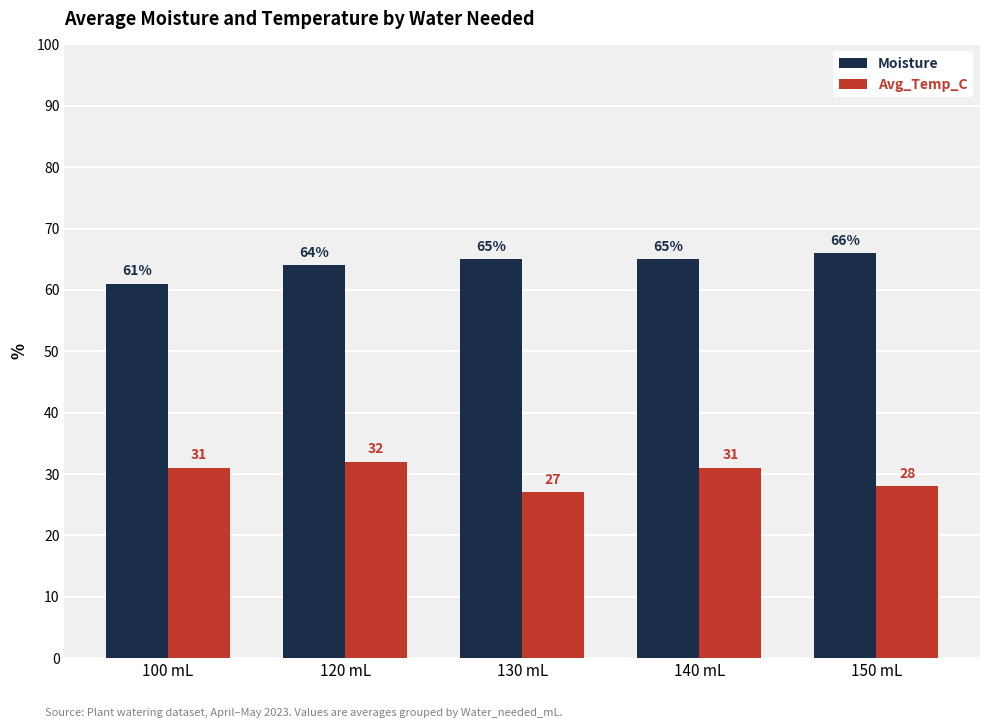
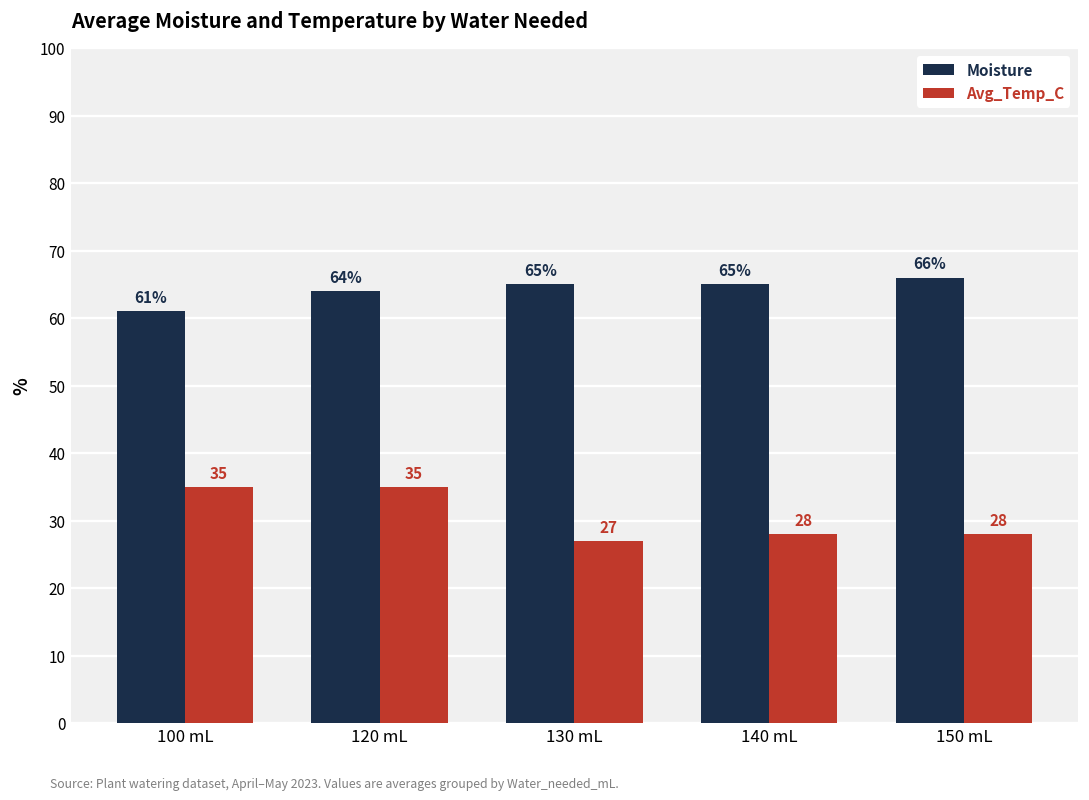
Avg_Temp_C, 100 mL: 31 -> 35
Avg_Temp_C, 120 mL: 32 -> 35
Avg_Temp_C, 140 mL: 31 -> 28
